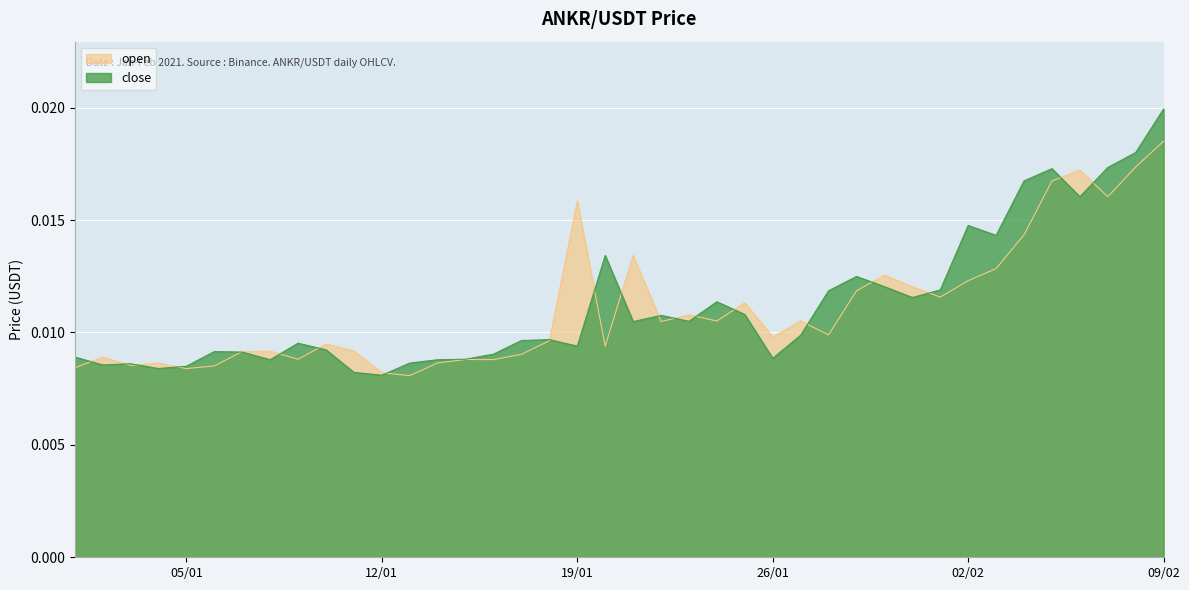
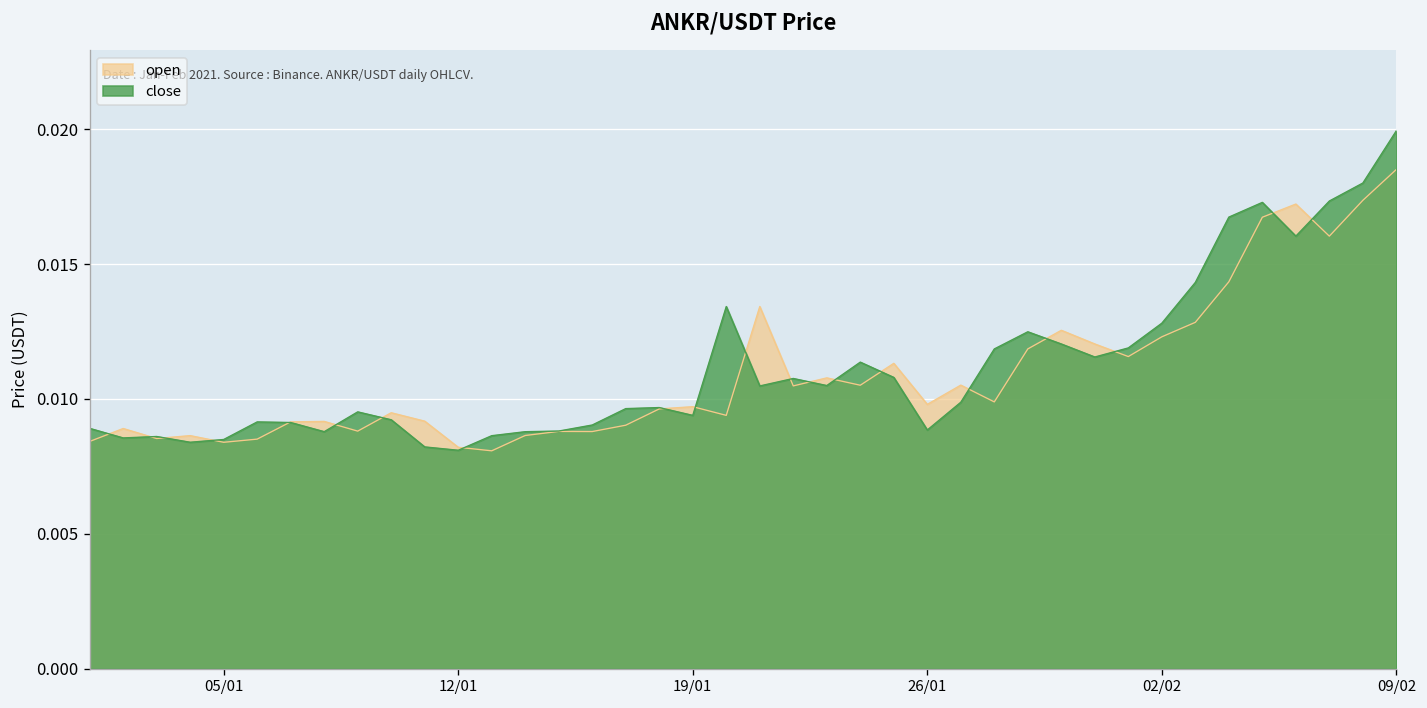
open, 19/01: 0.0159 -> 0.0097
close, 02/02: 0.0148 -> 0.0128
